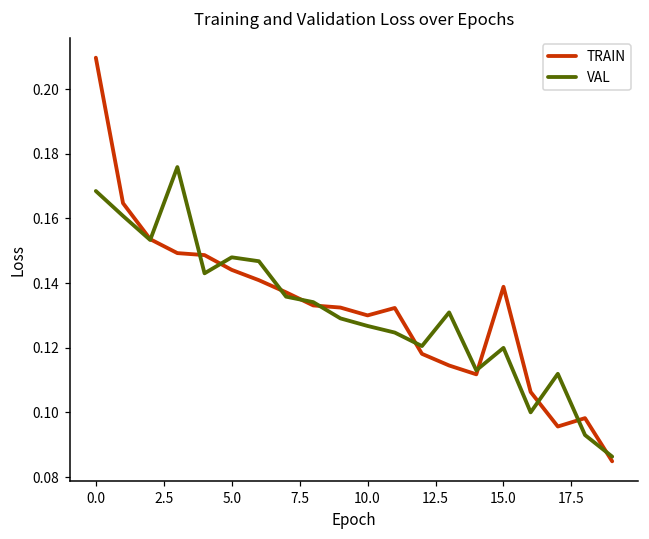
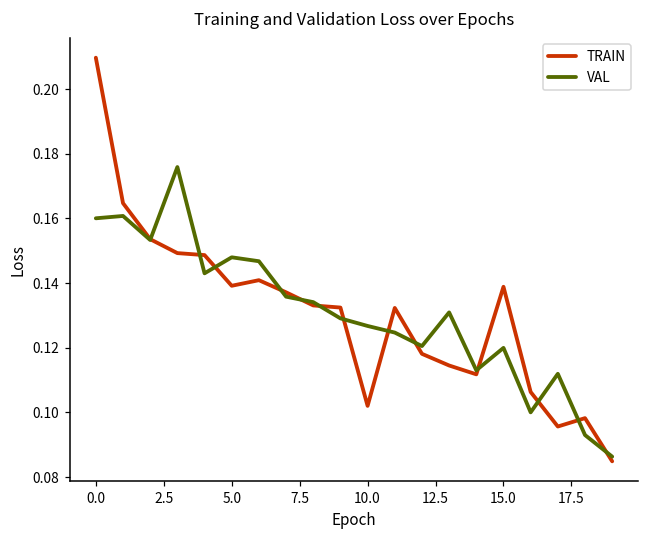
VAL, 0.0: 0.168 -> 0.160
TRAIN, 5.0: 0.144 -> 0.139
TRAIN, 10.0: 0.130 -> 0.102
